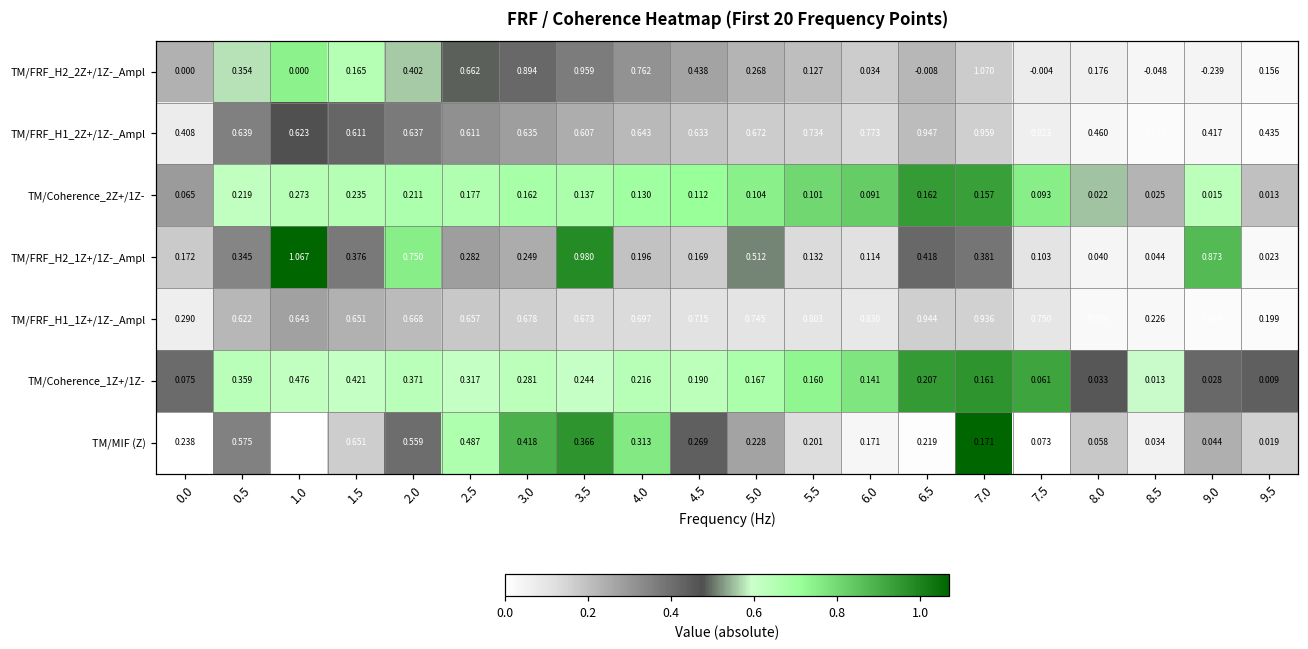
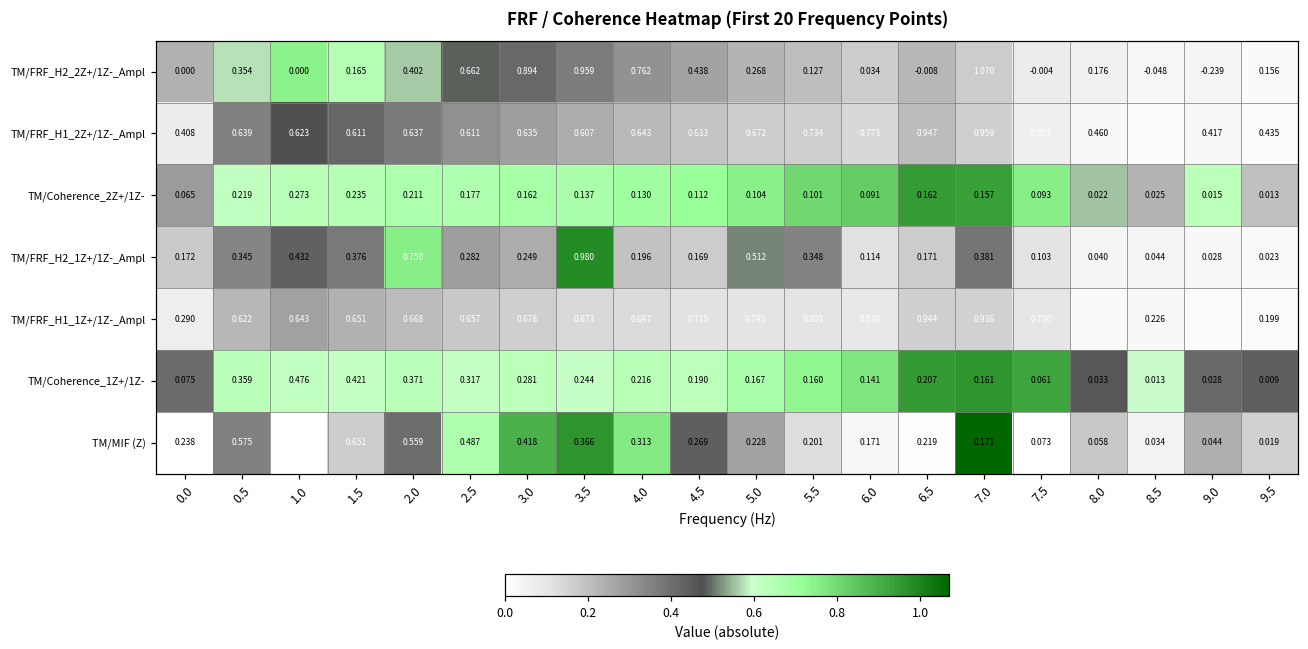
TM/FRF_H2_1Z+/1Z-_Ampl, 1.0: 1.067 -> 0.432
TM/FRF_H2_1Z+/1Z-_Ampl, 5.5: 0.132 -> 0.348
TM/FRF_H2_1Z+/1Z-_Ampl, 6.5: 0.418 -> 0.171
TM/FRF_H2_1Z+/1Z-_Ampl, 9.0: 0.873 -> 0.028
